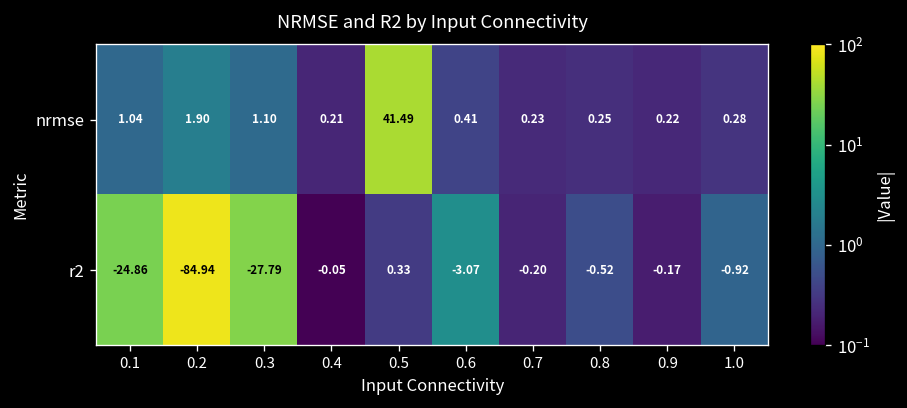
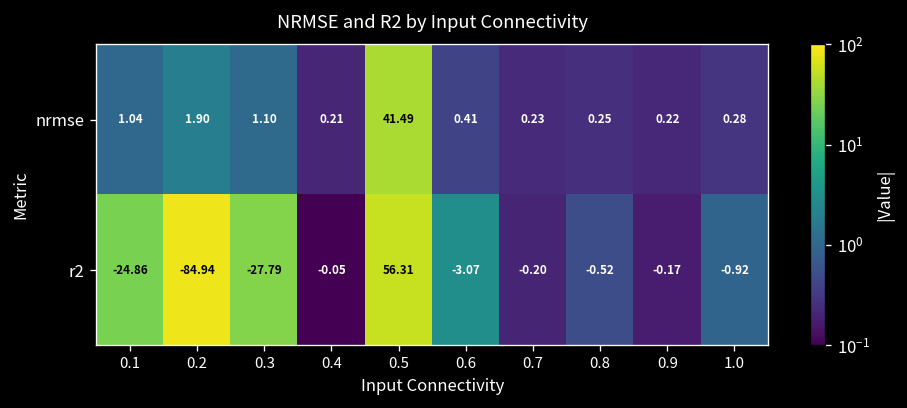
r2, 0.5: 0.33 -> 56.31
